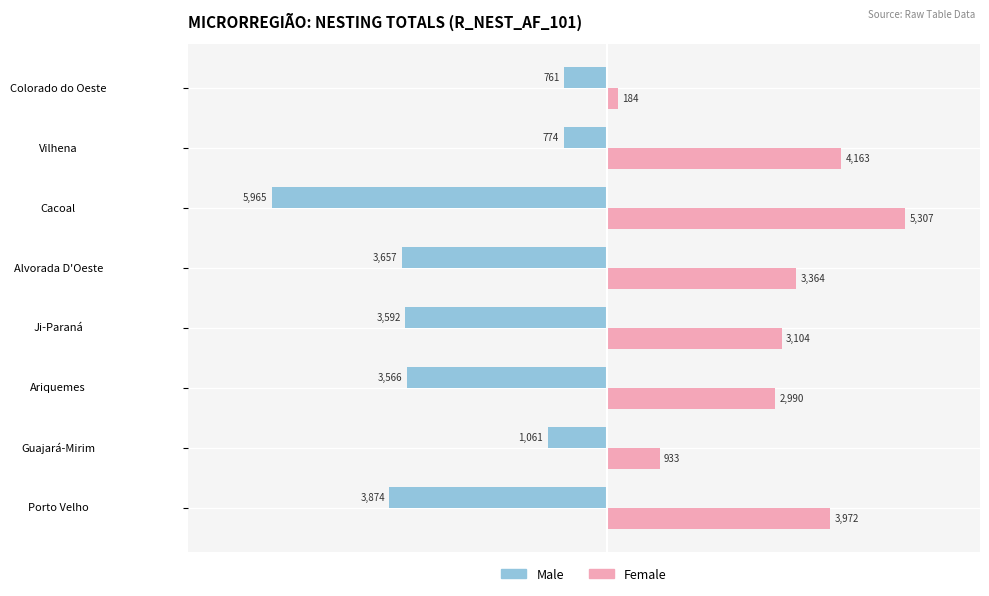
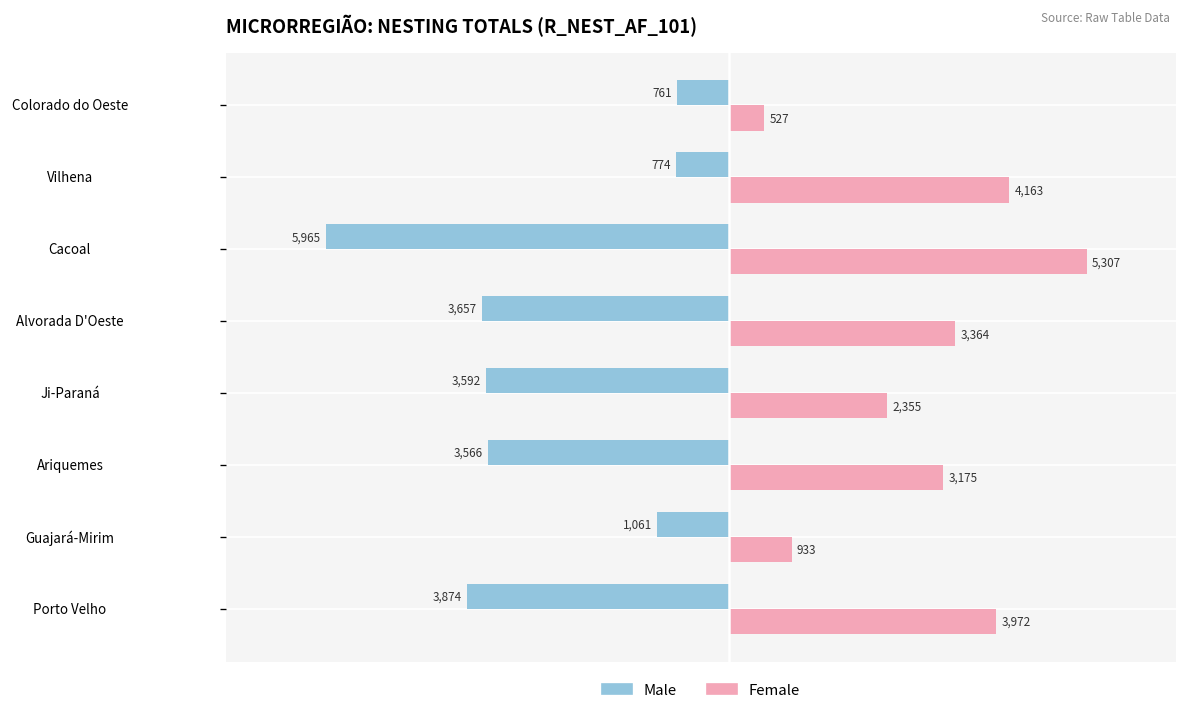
Female, Colorado do Oeste: 184 -> 527
Female, Ji-Paraná: 3,104 -> 2,355
Female, Ariquemes: 2,990 -> 3,175
